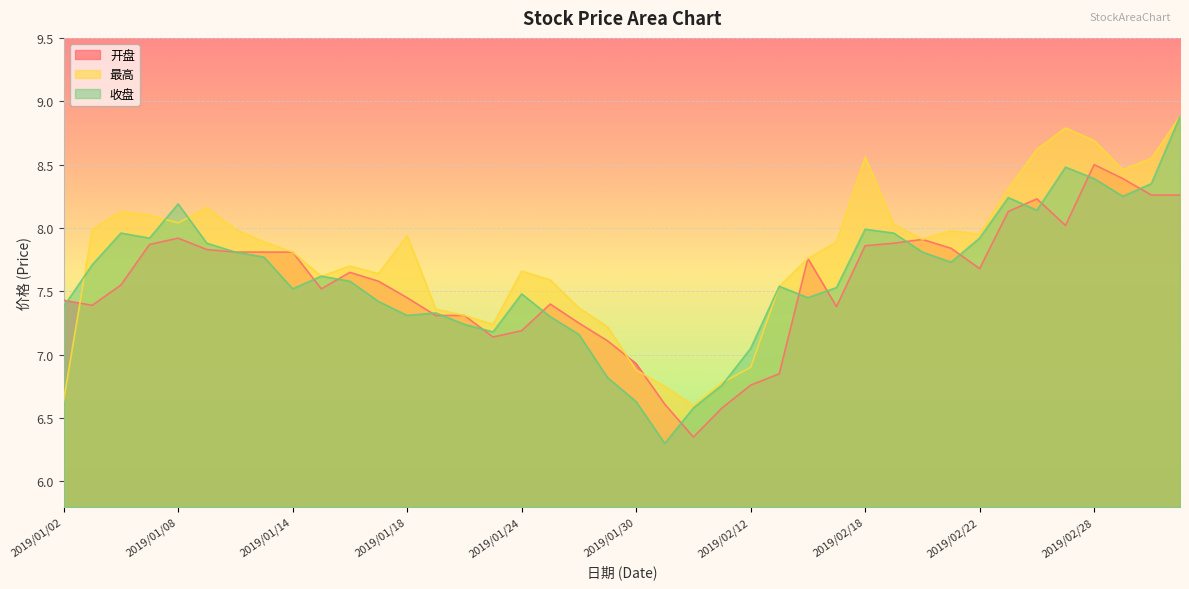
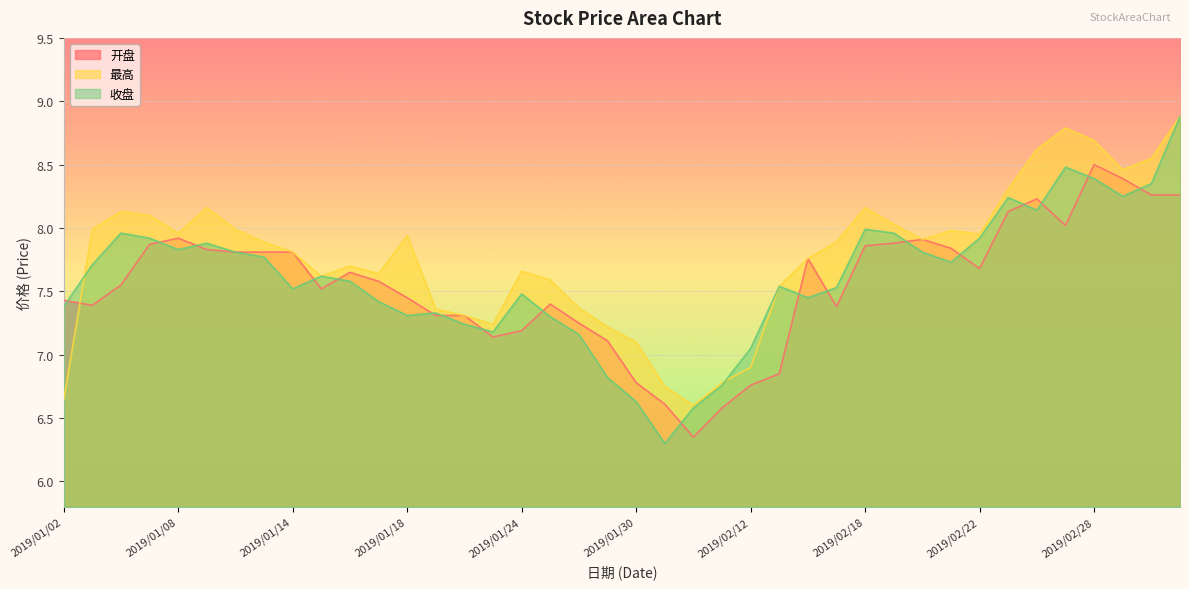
最高, 2019/01/08: 8.04 -> 7.96
收盘, 2019/01/08: 8.19 -> 7.83
开盘, 2019/01/30: 6.93 -> 6.78
最高, 2019/01/30: 6.88 -> 7.10
最高, 2019/02/18: 8.56 -> 8.16
